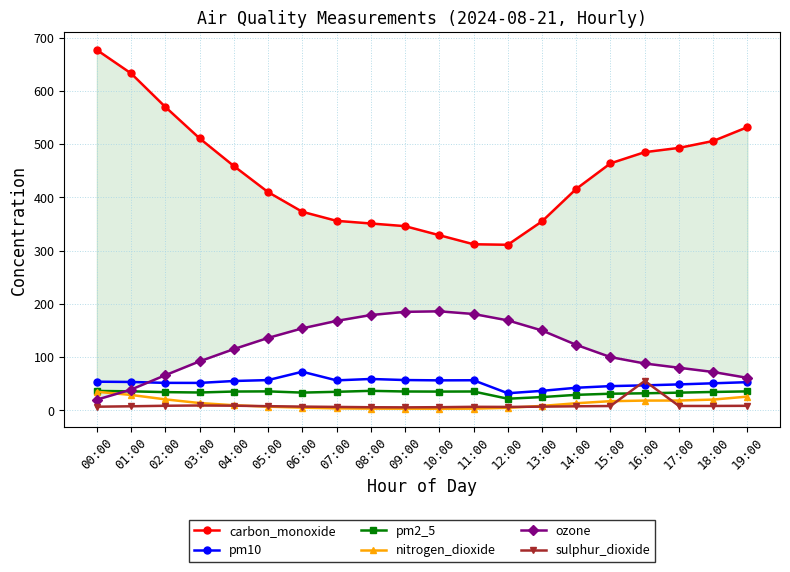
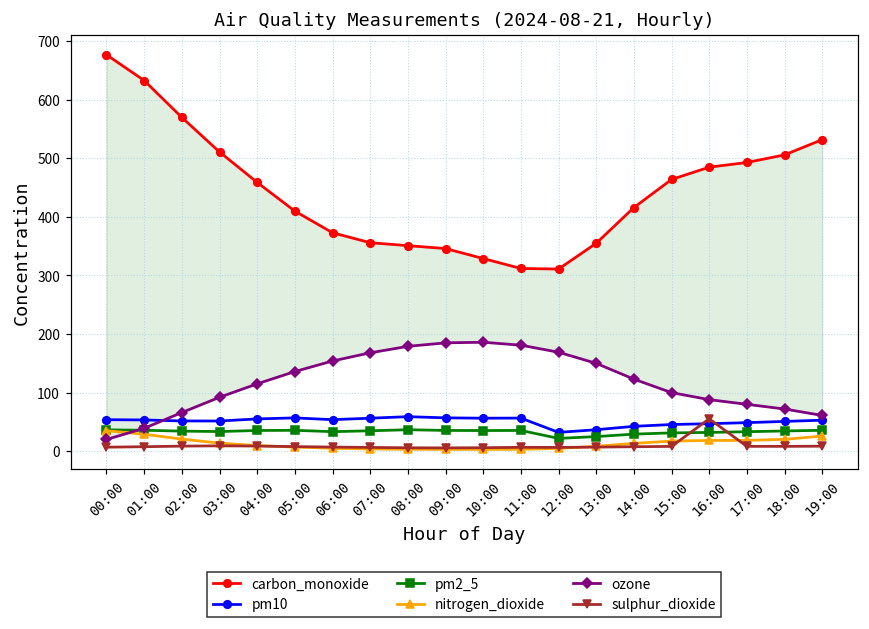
pm10, 06:00: 70 -> 50
